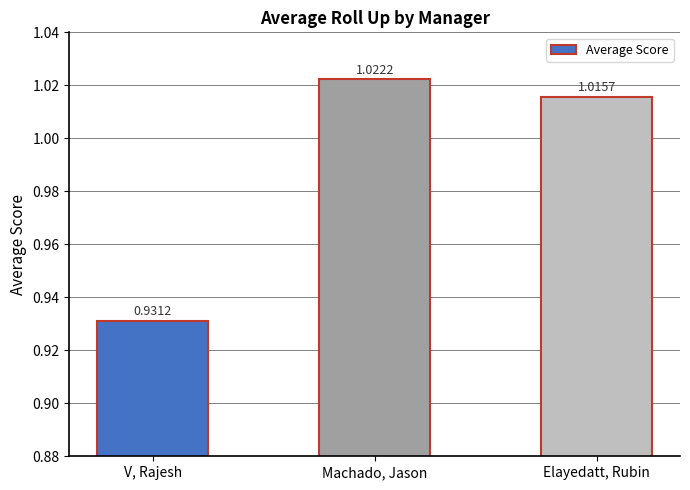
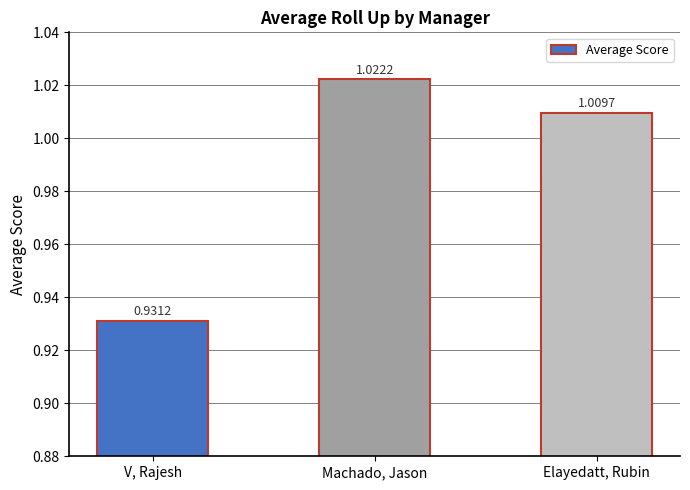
Elayedatt, Rubin: 1.0157 -> 1.0097
